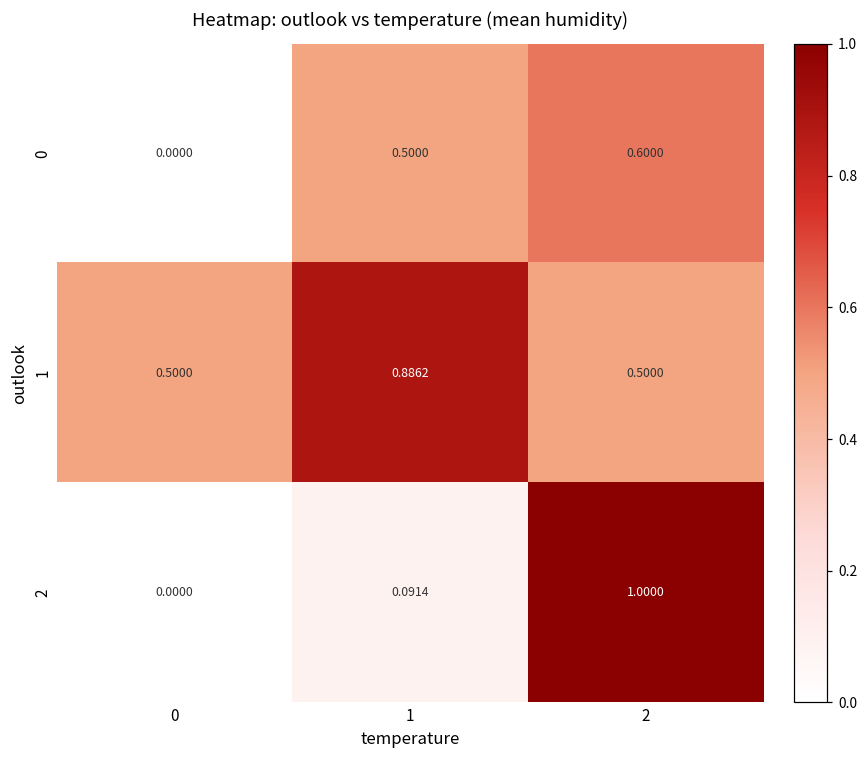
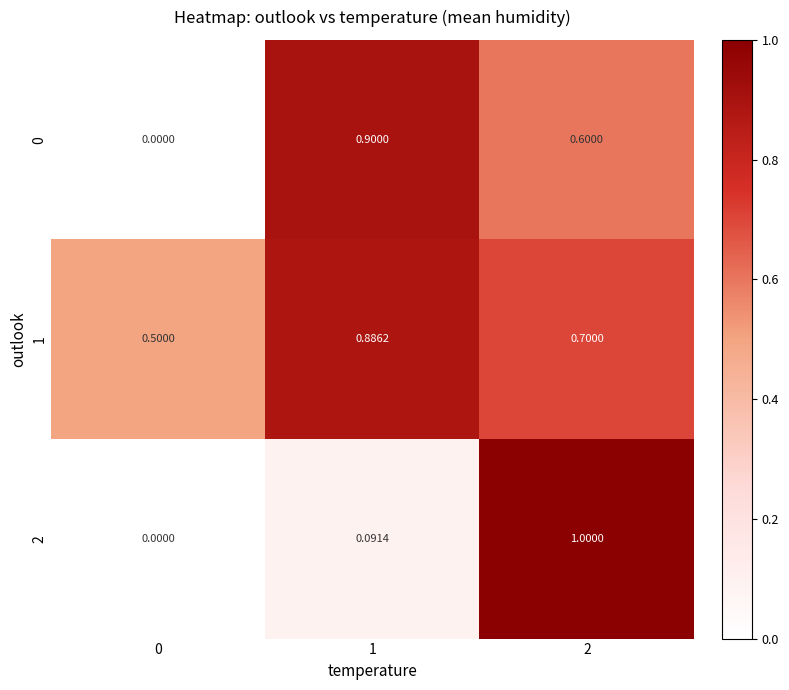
0, 1: 0.5000 -> 0.9000
1, 2: 0.5000 -> 0.7000
